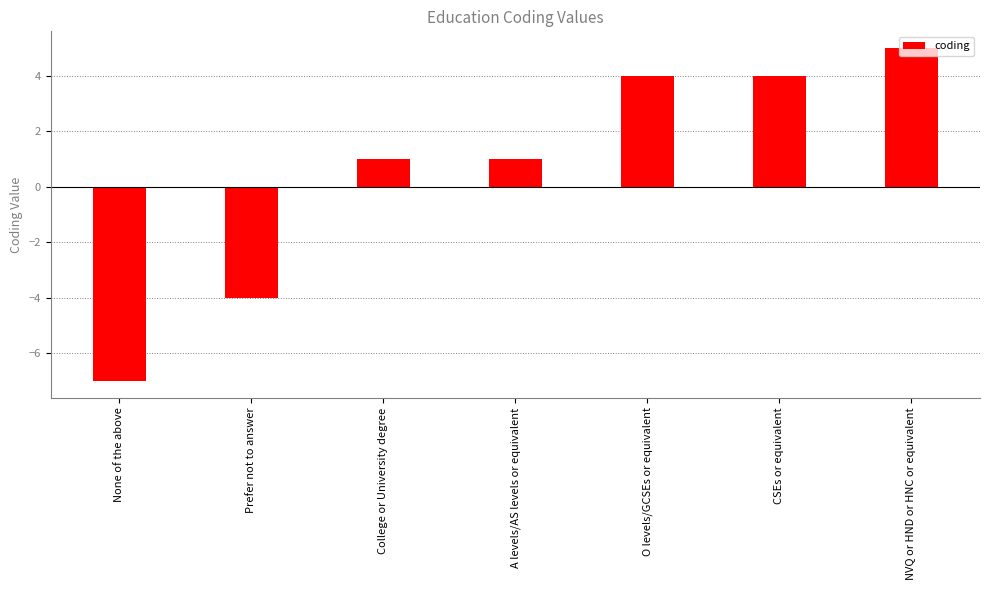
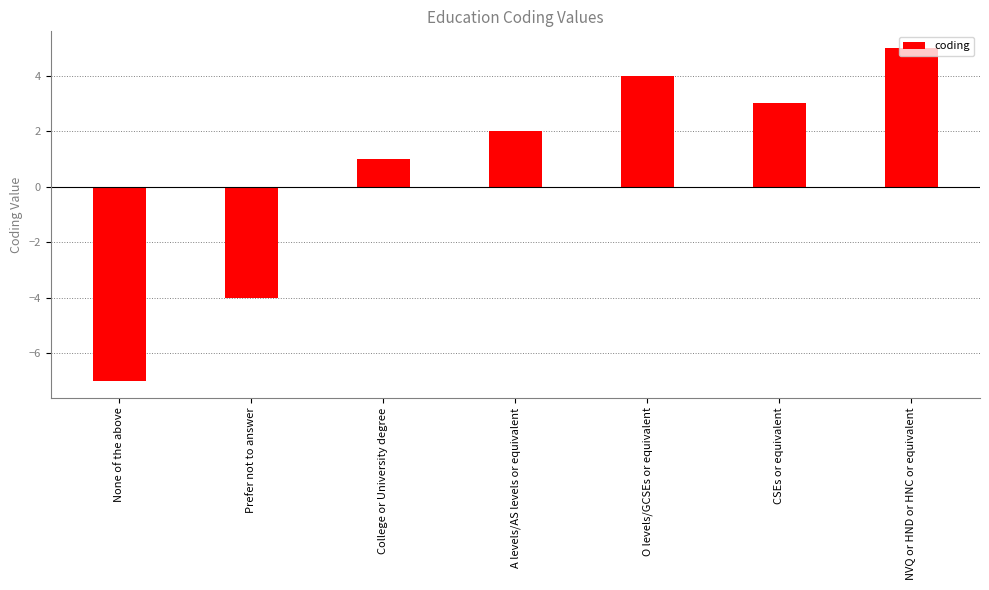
A levels/AS levels or equivalent: 1 -> 2
CSEs or equivalent: 4 -> 3
